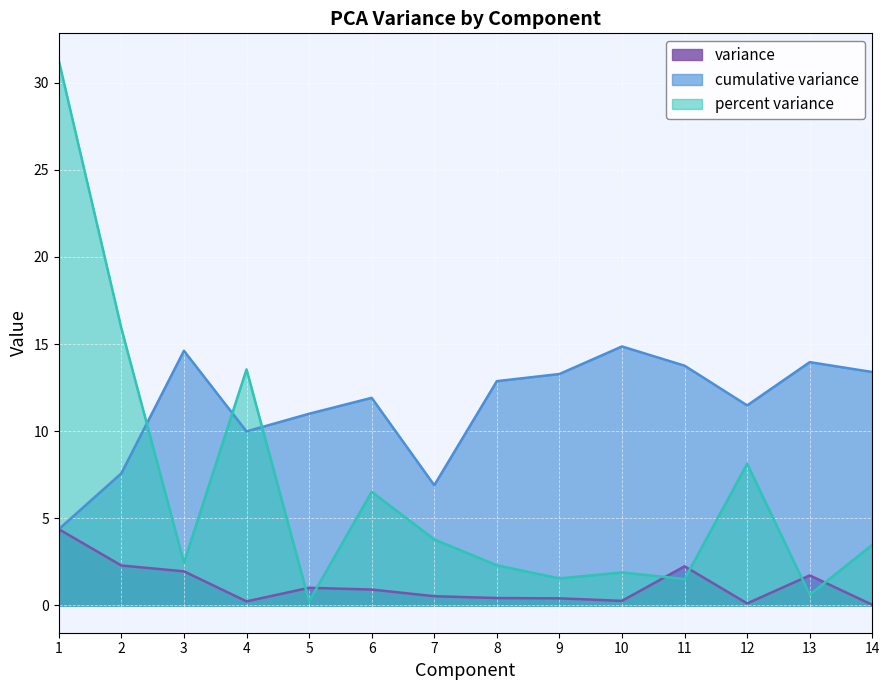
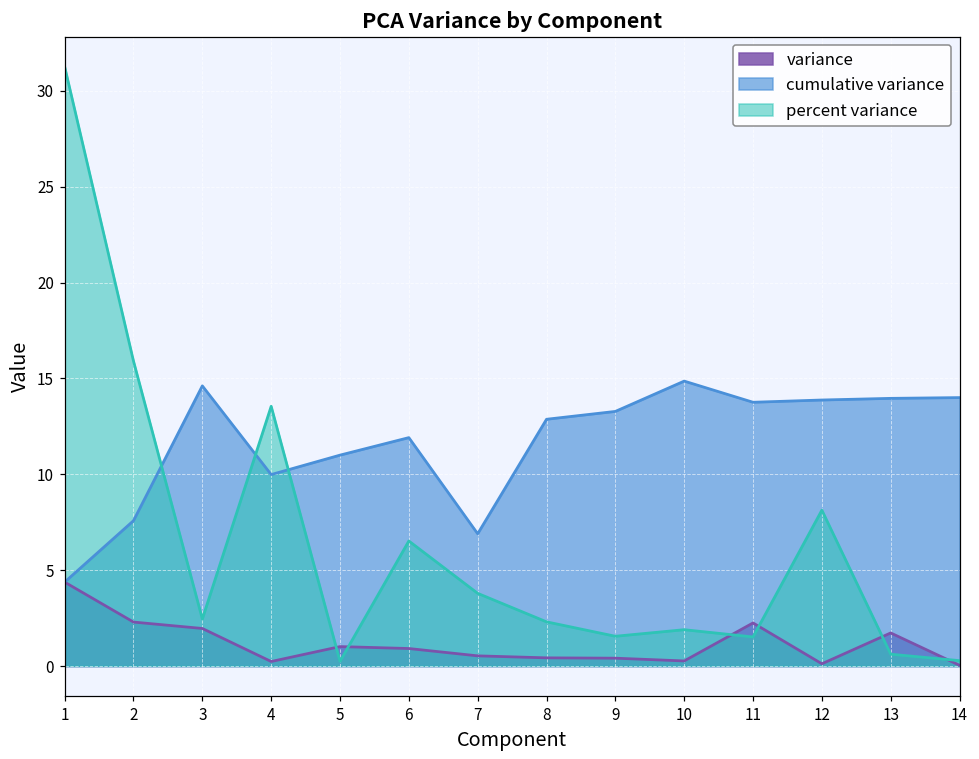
cumulative variance, 12: 11.5 -> 13.9
cumulative variance, 14: 13.4 -> 14.0
percent variance, 14: 3.5 -> 0.3
